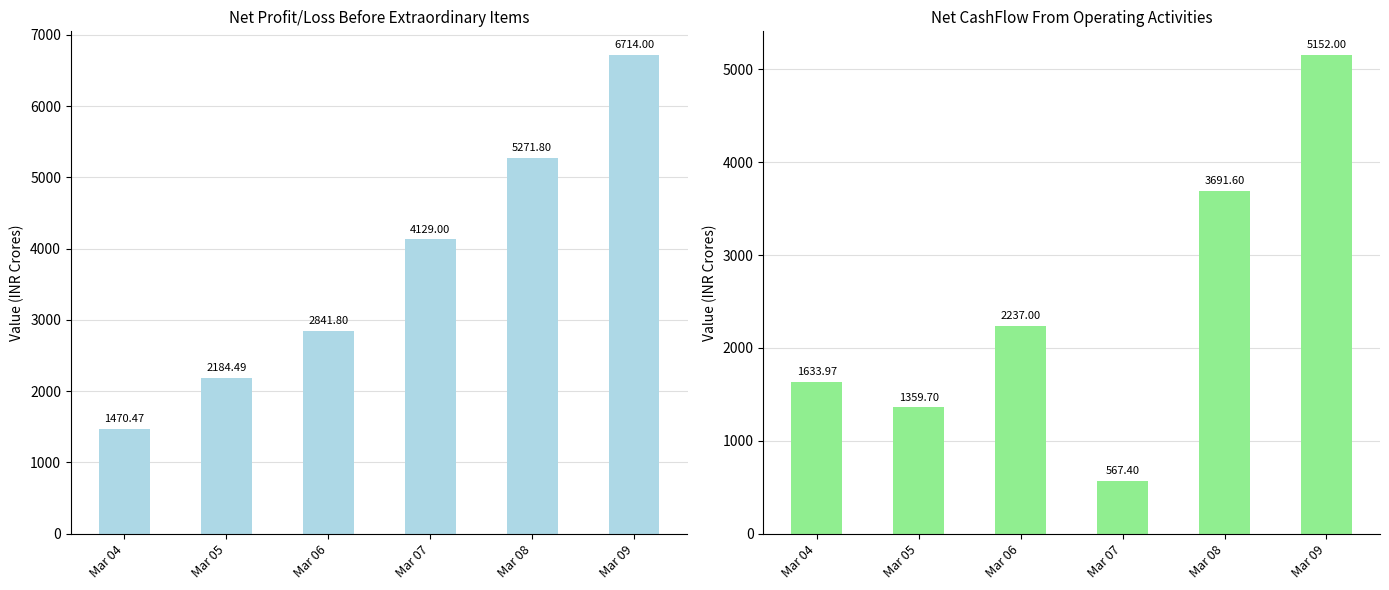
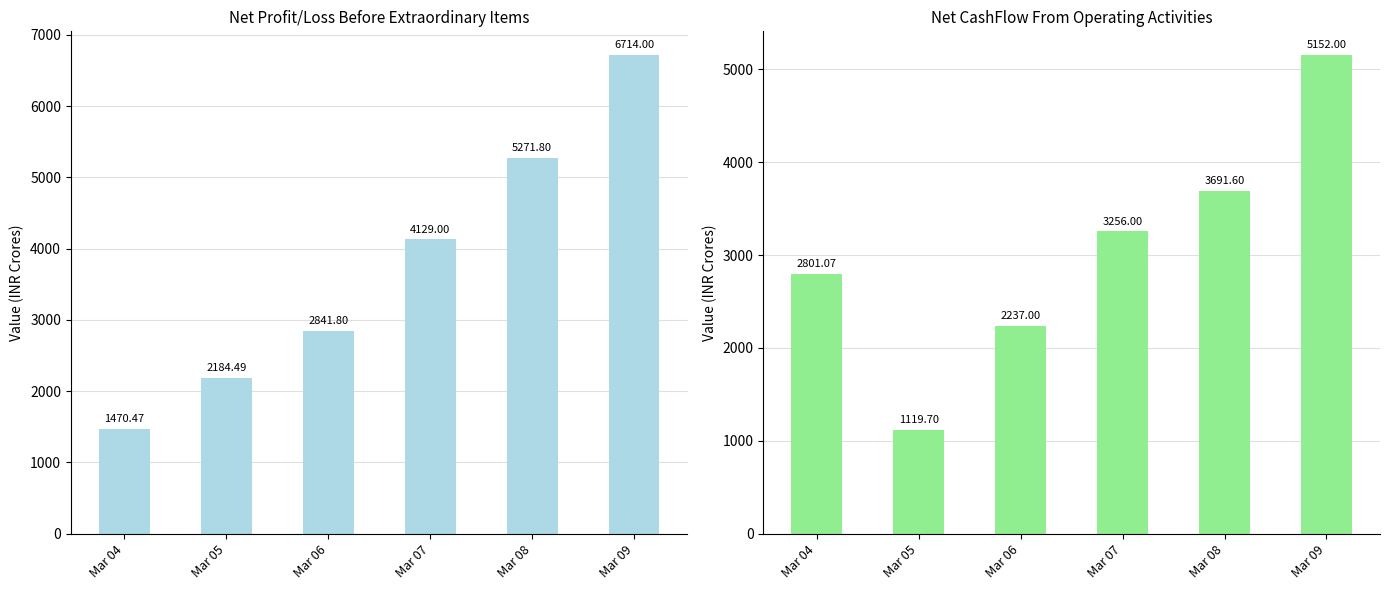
Net CashFlow From Operating Activities, Mar 04: 1633.97 -> 2801.07
Net CashFlow From Operating Activities, Mar 05: 1359.70 -> 1119.70
Net CashFlow From Operating Activities, Mar 07: 567.40 -> 3256.00
